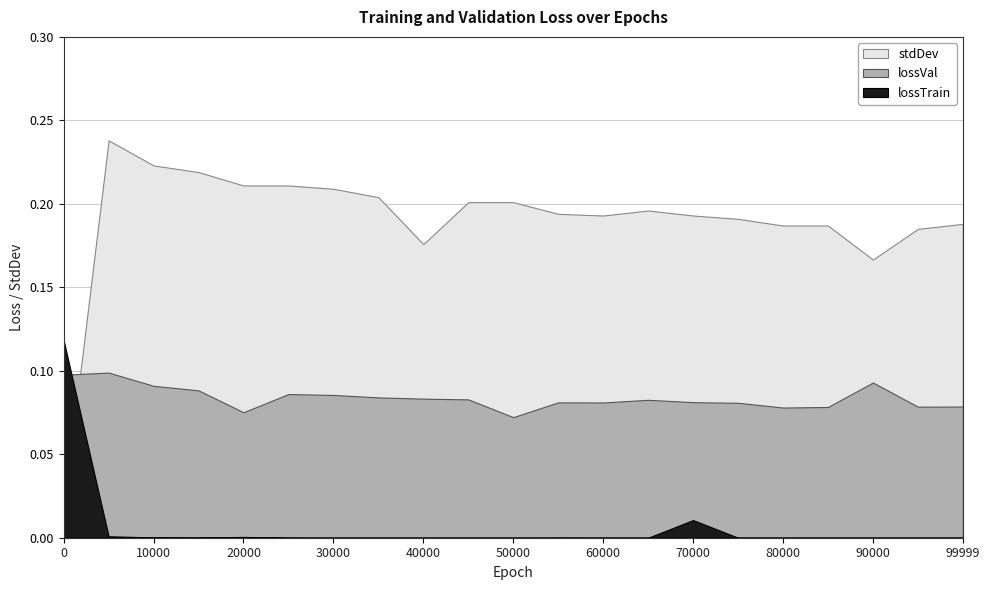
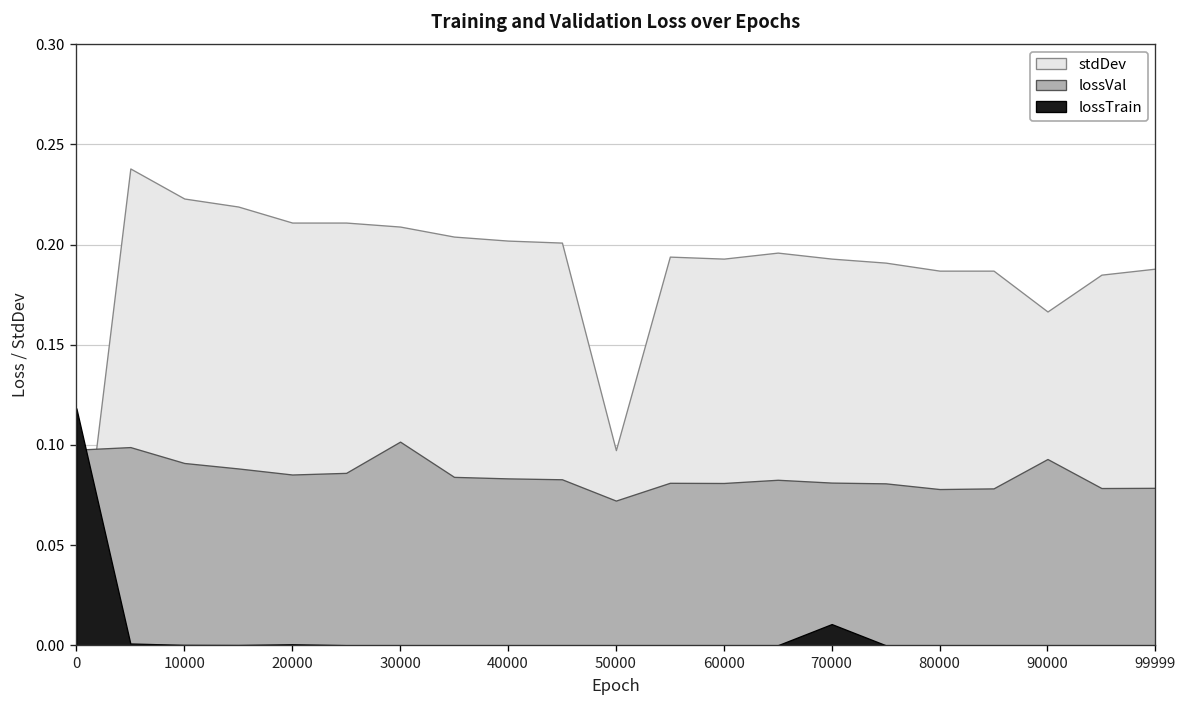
lossVal, 20000: 0.075 -> 0.085
lossVal, 30000: 0.086 -> 0.102
stdDev, 40000: 0.176 -> 0.202
stdDev, 50000: 0.201 -> 0.097
